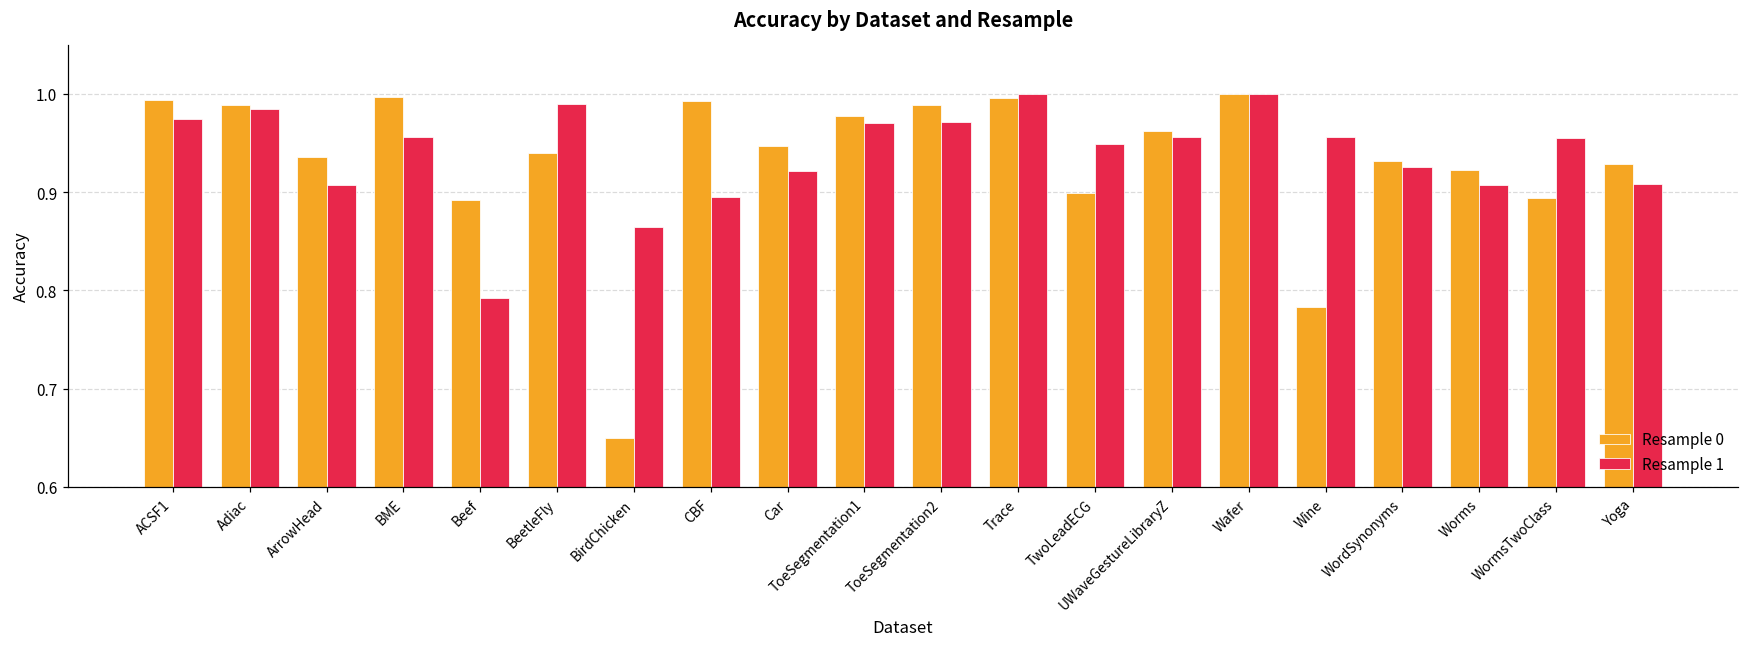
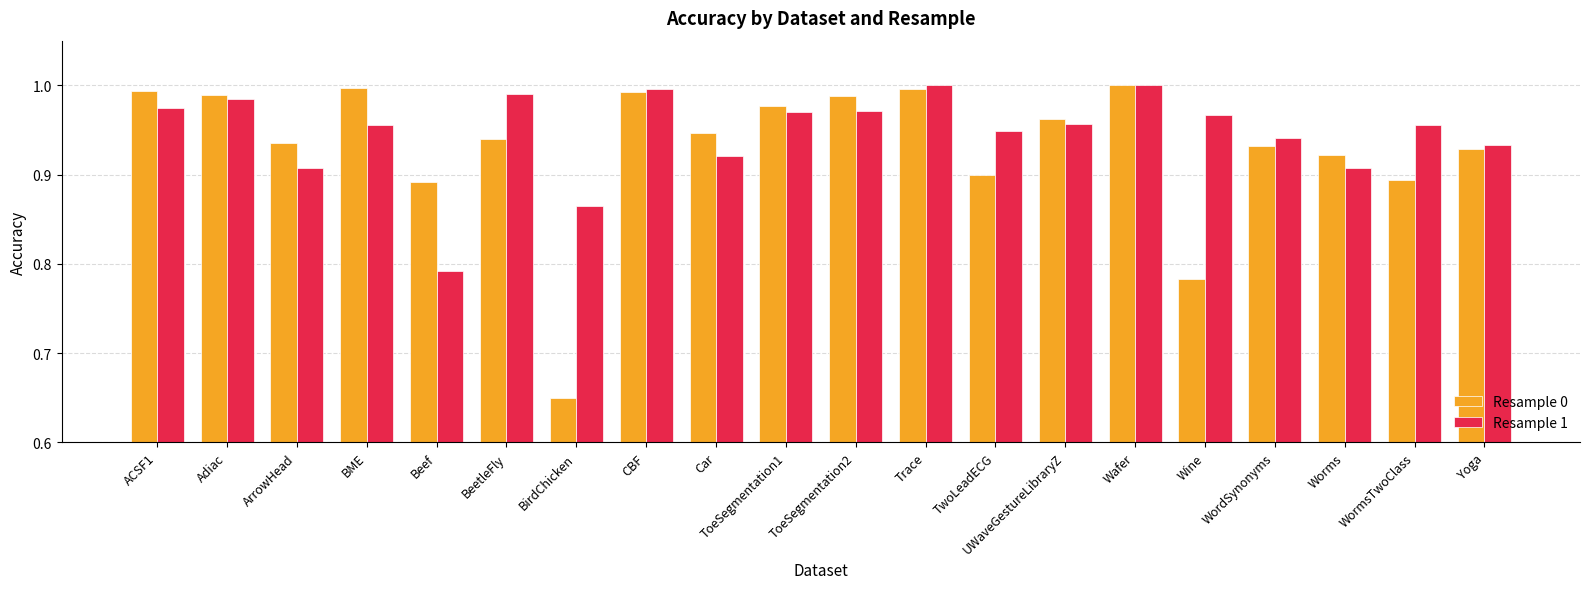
Resample 1, CBF: 0.89 -> 1.00
Resample 1, Wine: 0.96 -> 0.97
Resample 1, WordSynonyms: 0.93 -> 0.94
Resample 1, Yoga: 0.91 -> 0.93
